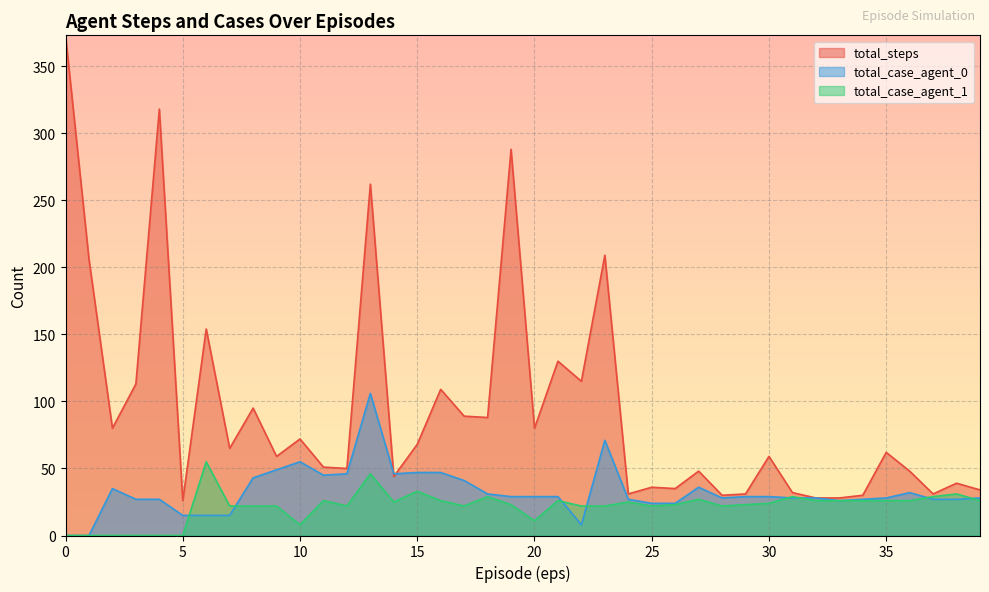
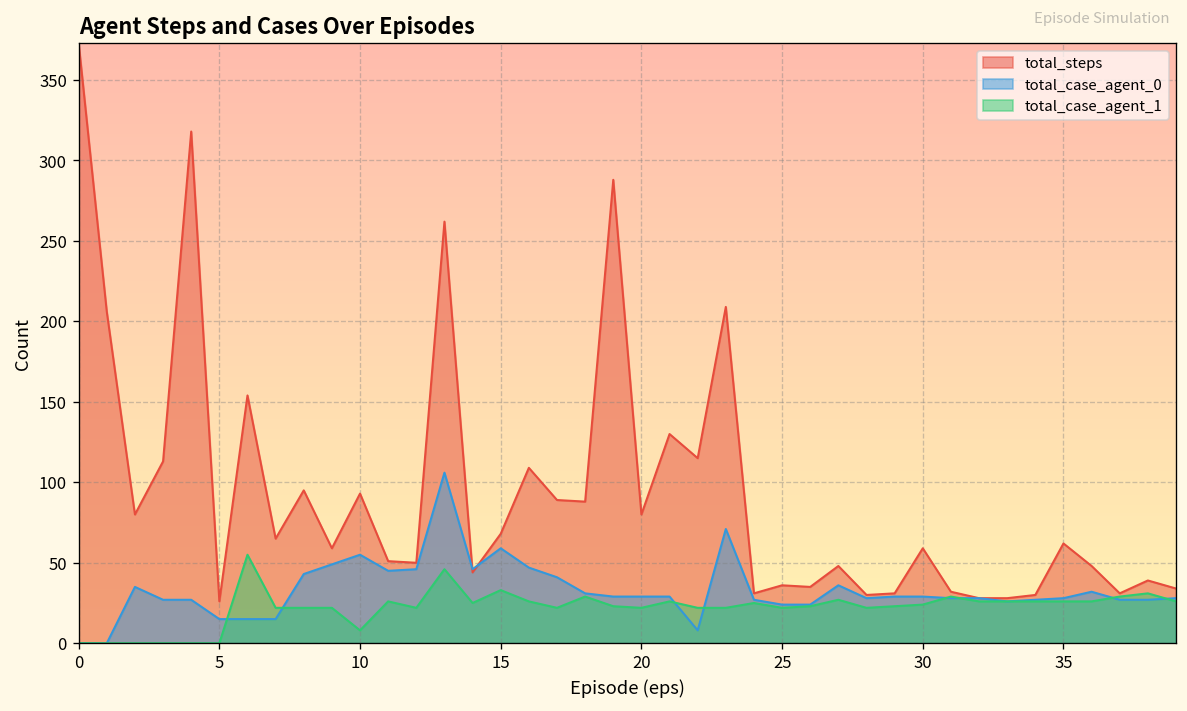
total_steps, 10: 72 -> 93
total_case_agent_0, 15: 47 -> 59
total_case_agent_1, 20: 11 -> 22
